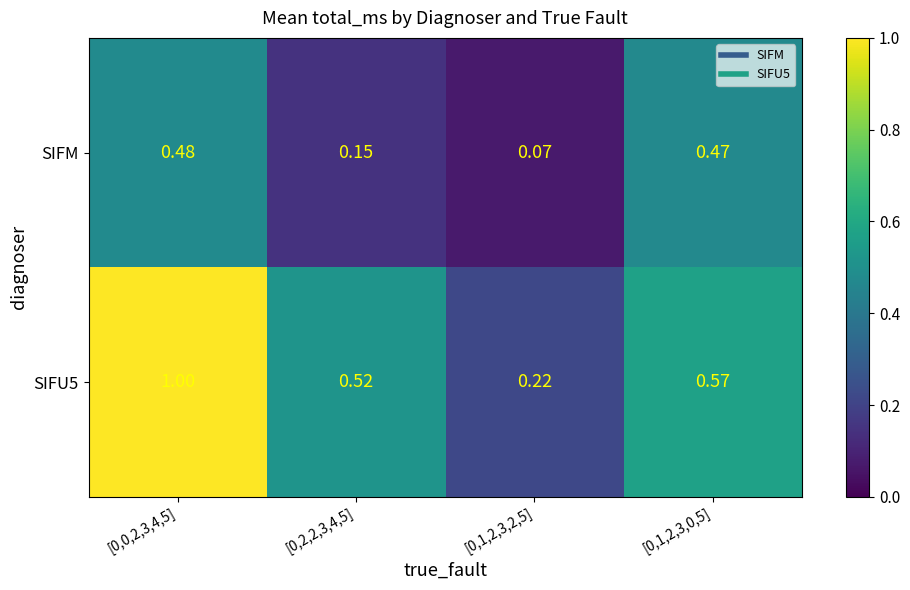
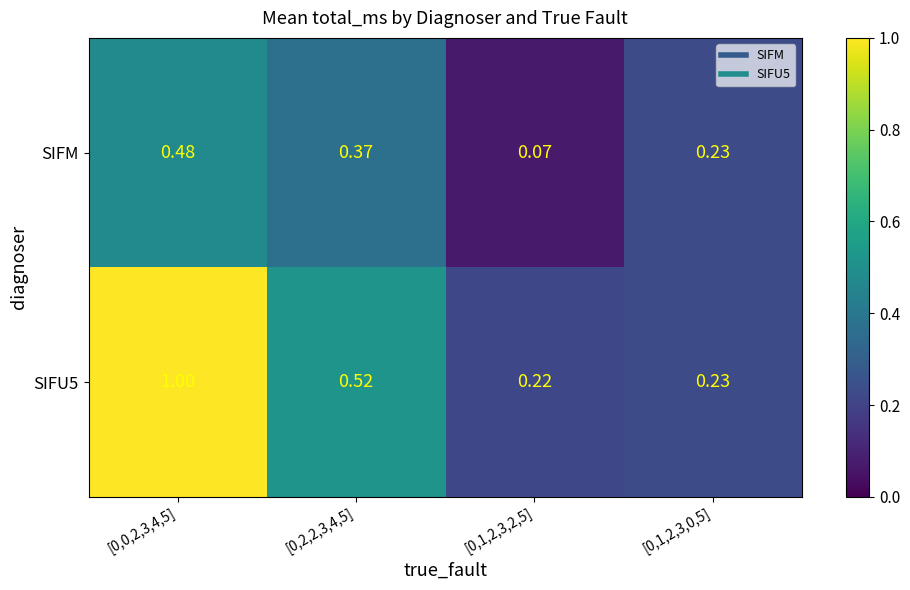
SIFM, [0,2,2,3,4,5]: 0.15 -> 0.37
SIFM, [0,1,2,3,0,5]: 0.47 -> 0.23
SIFU5, [0,1,2,3,0,5]: 0.57 -> 0.23
